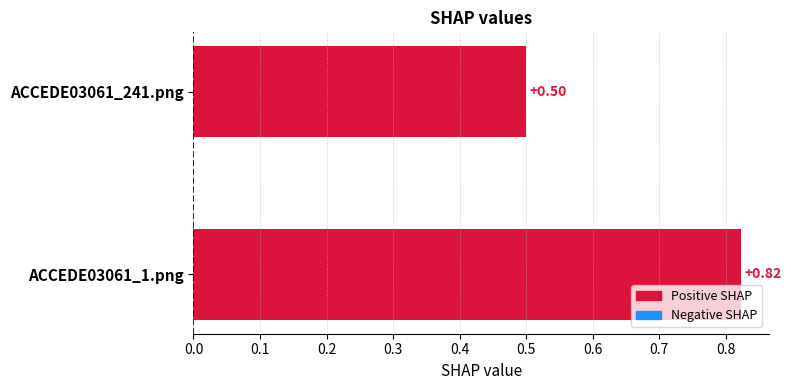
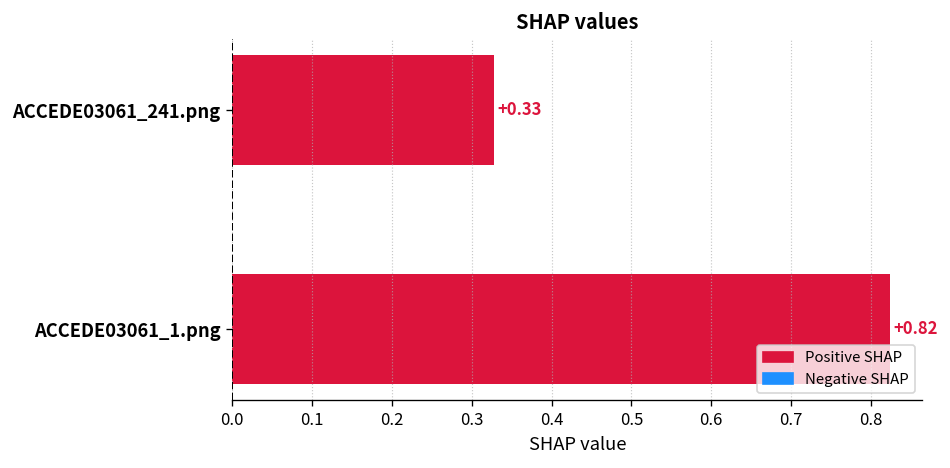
ACCEDE03061_241.png: +0.50 -> +0.33
